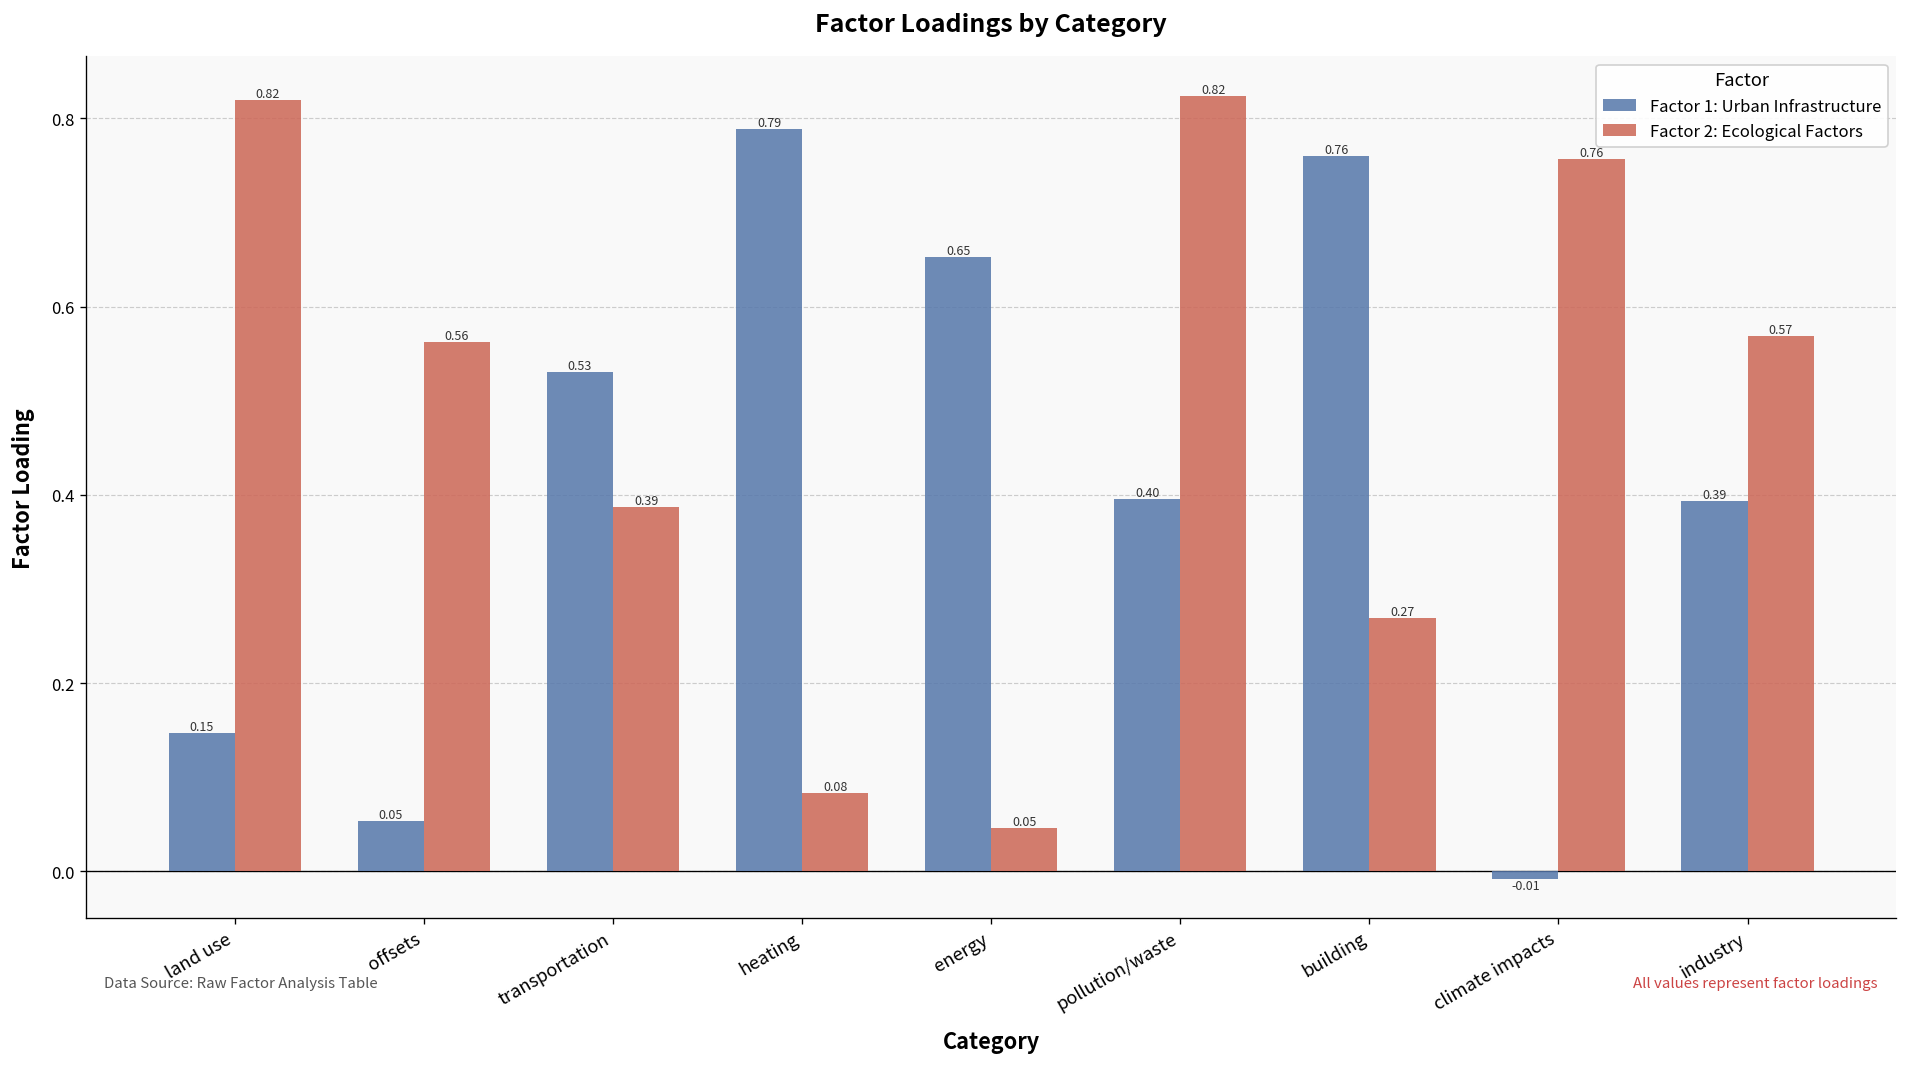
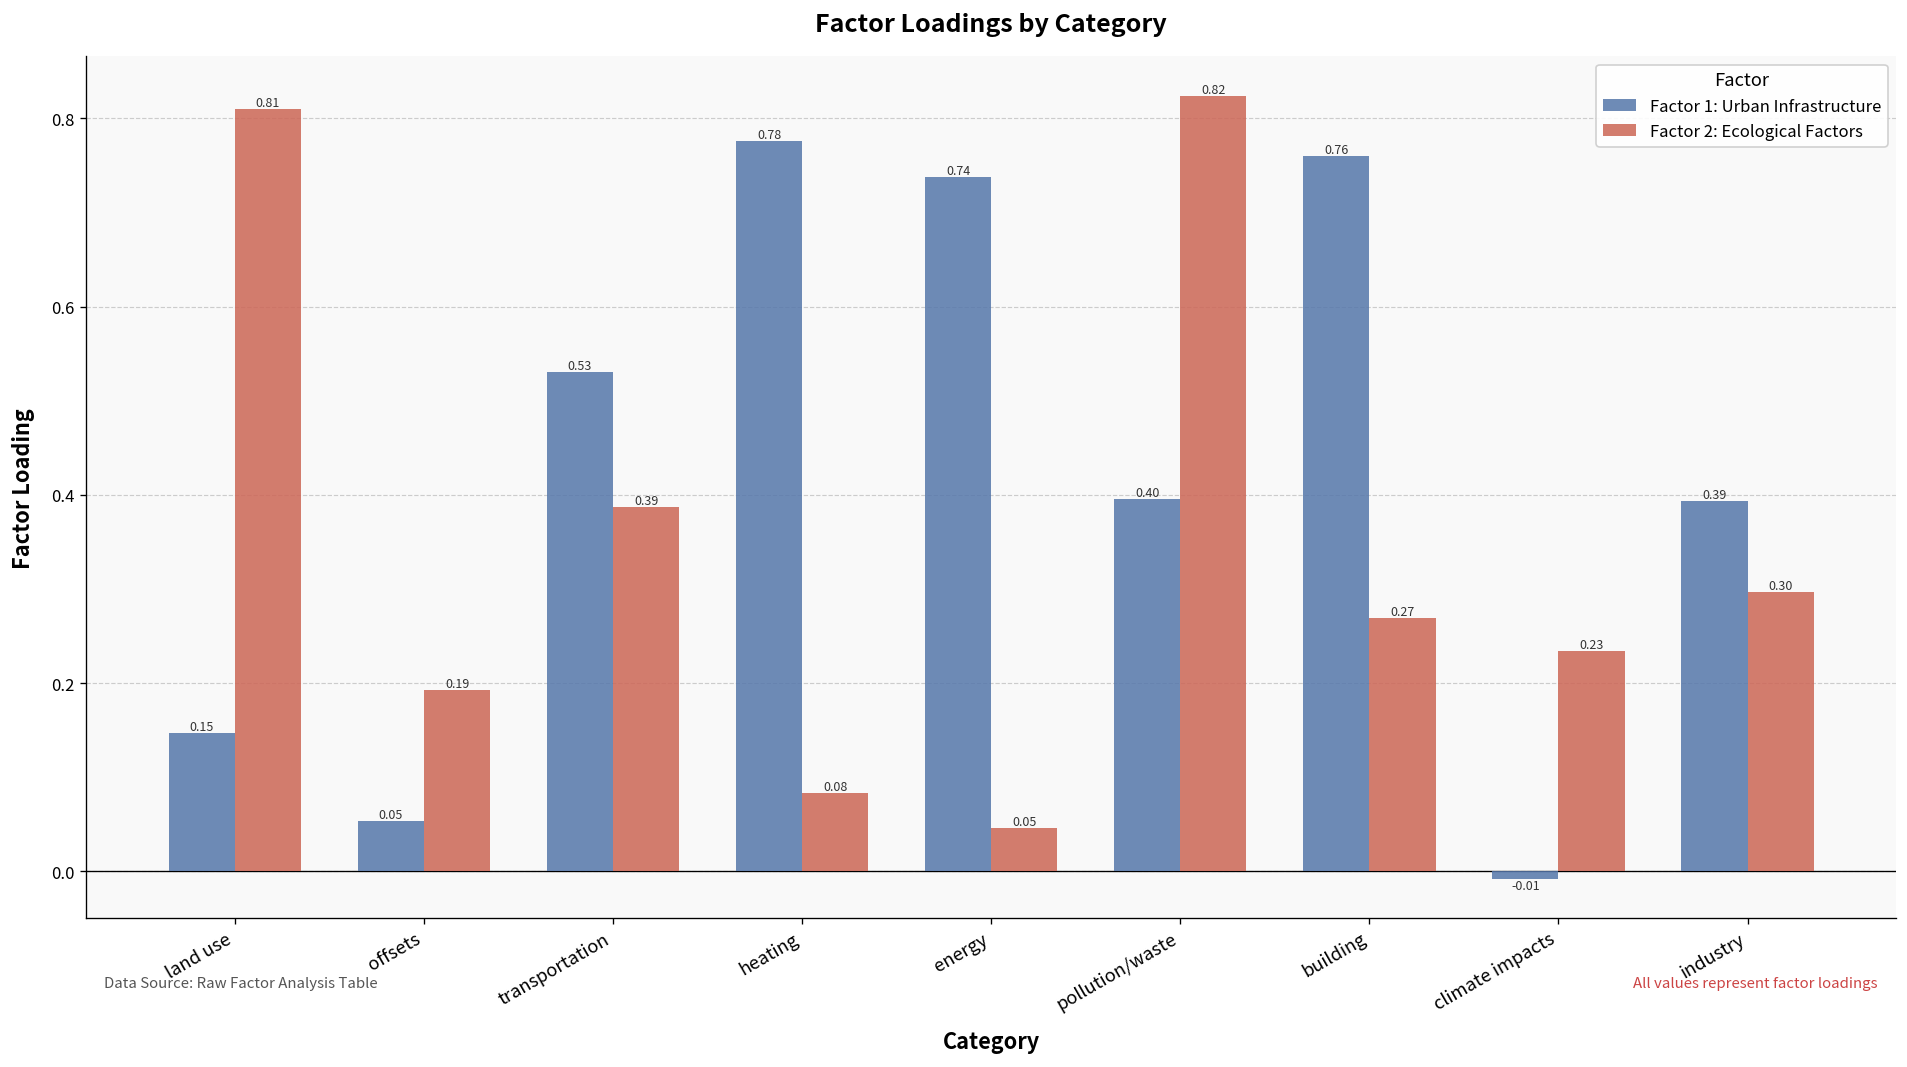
Factor 2: Ecological Factors, land use: 0.82 -> 0.81
Factor 2: Ecological Factors, offsets: 0.56 -> 0.19
Factor 1: Urban Infrastructure, heating: 0.79 -> 0.78
Factor 1: Urban Infrastructure, energy: 0.65 -> 0.74
Factor 2: Ecological Factors, climate impacts: 0.76 -> 0.23
Factor 2: Ecological Factors, industry: 0.57 -> 0.30
